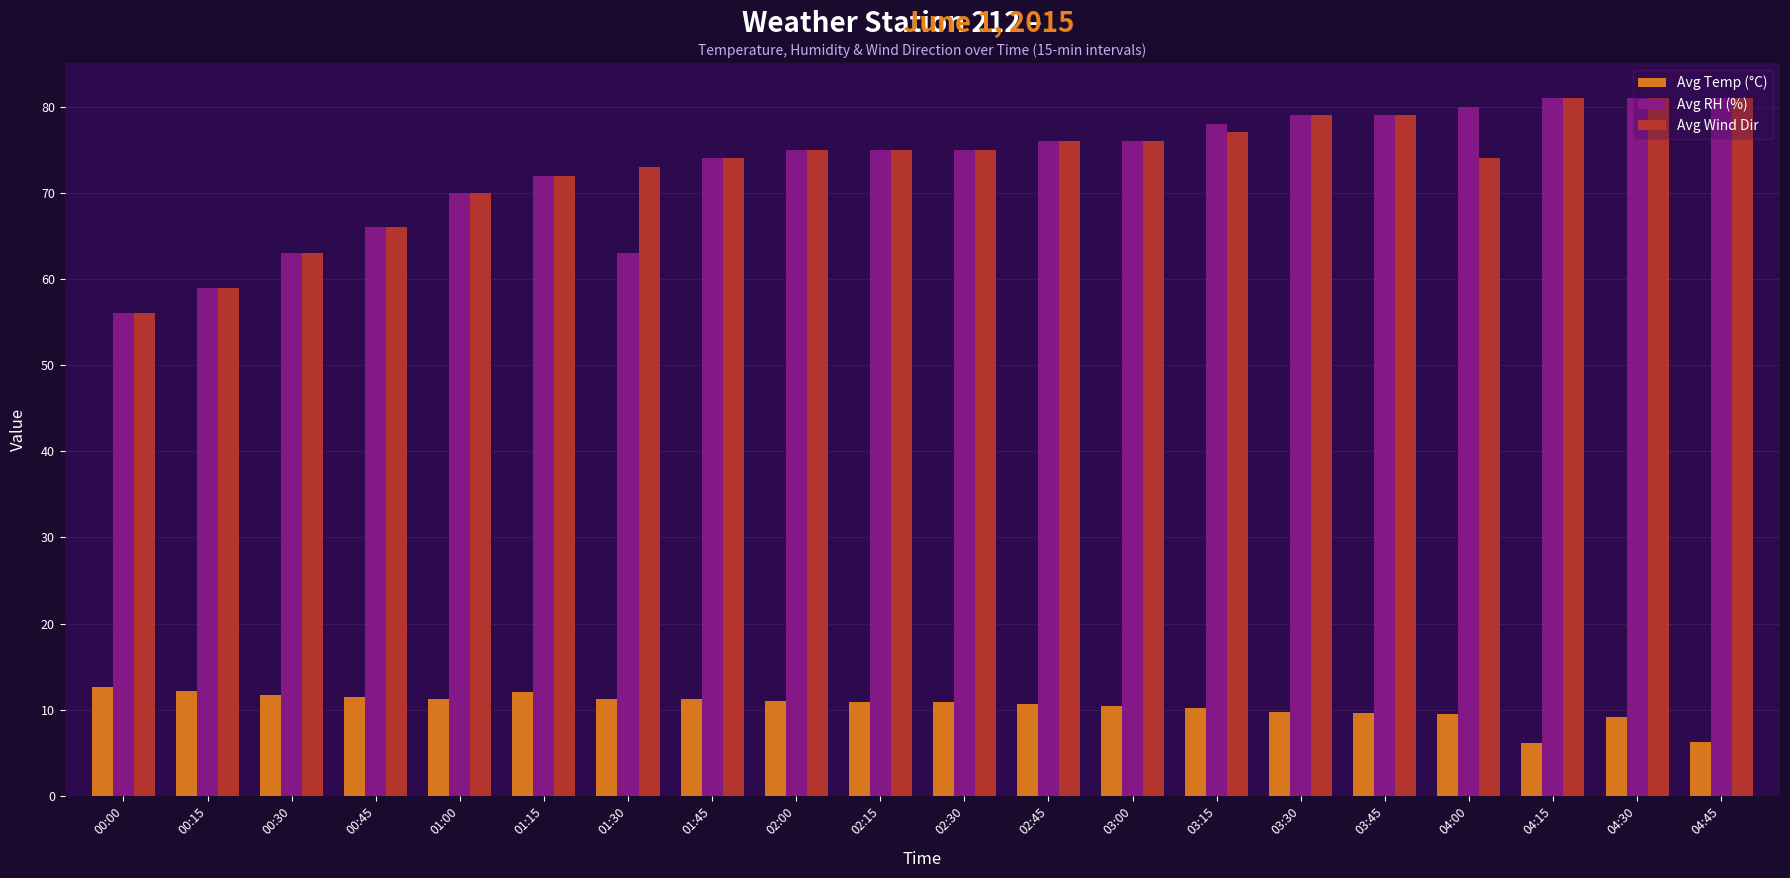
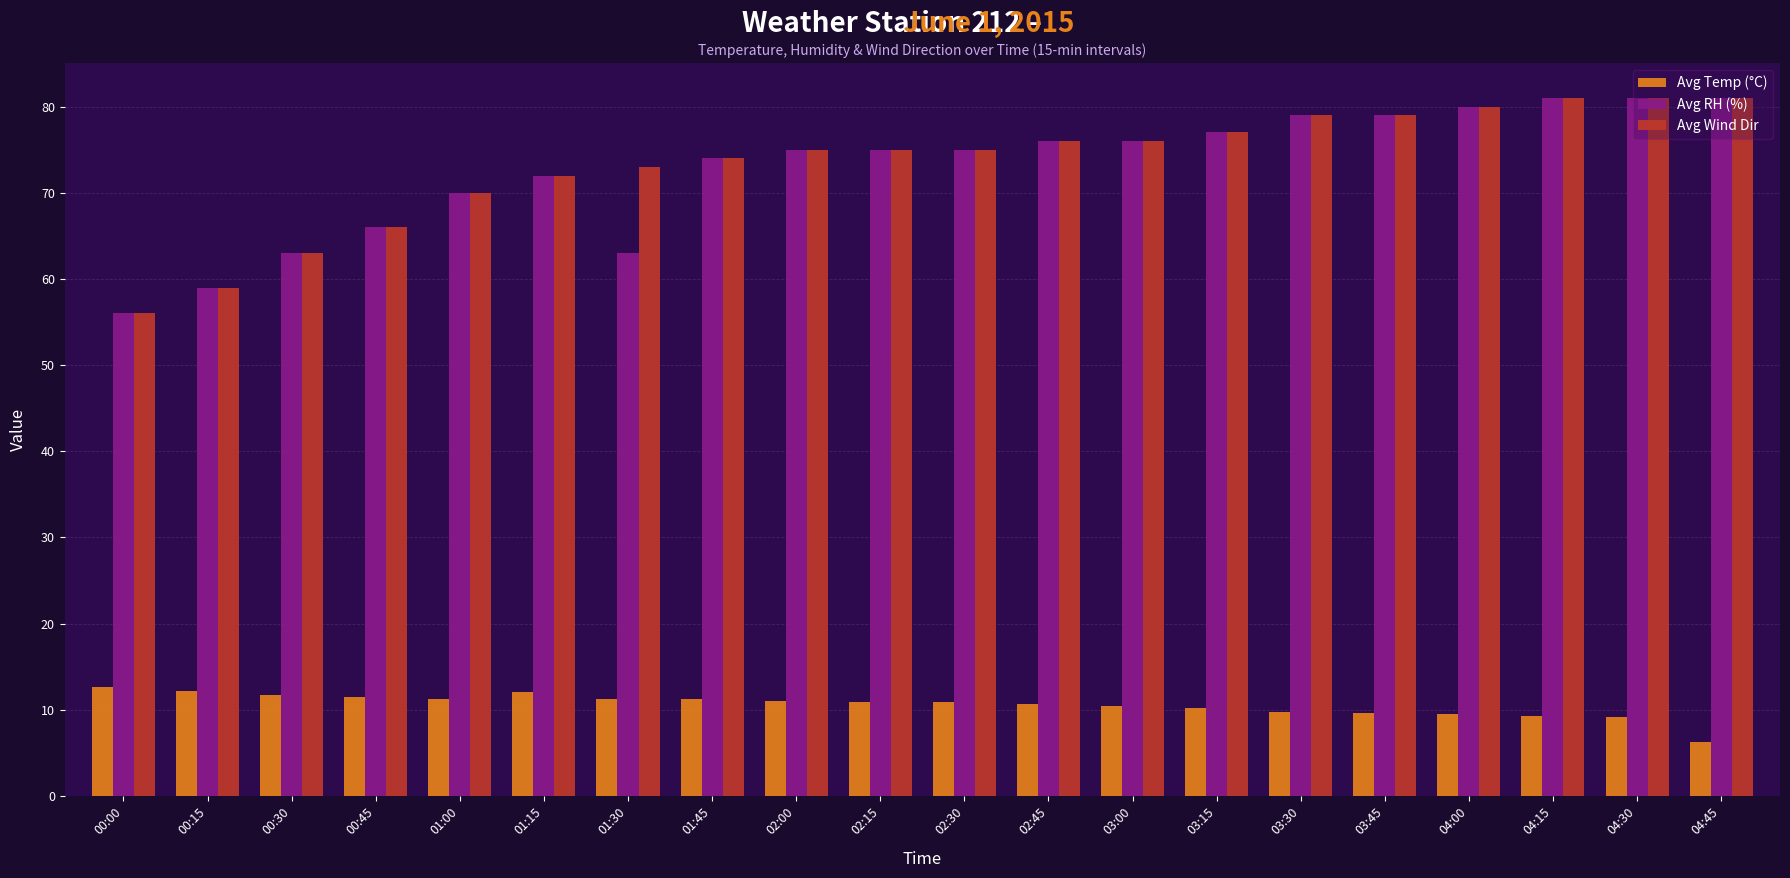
Avg RH (%), 03:15: 78 -> 77
Avg Wind Dir, 04:00: 74 -> 80
Avg Temp (°C), 04:15: 6 -> 9
